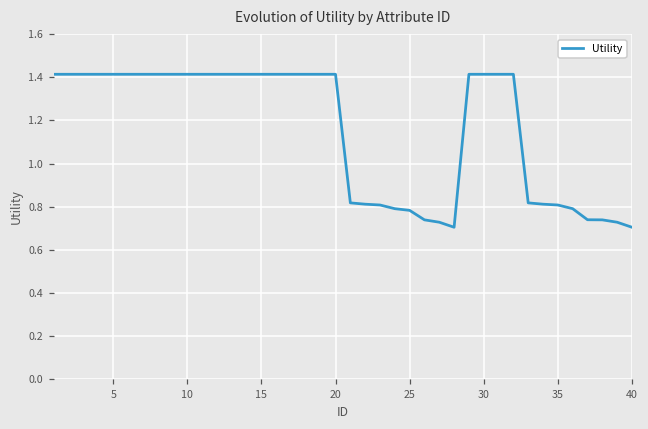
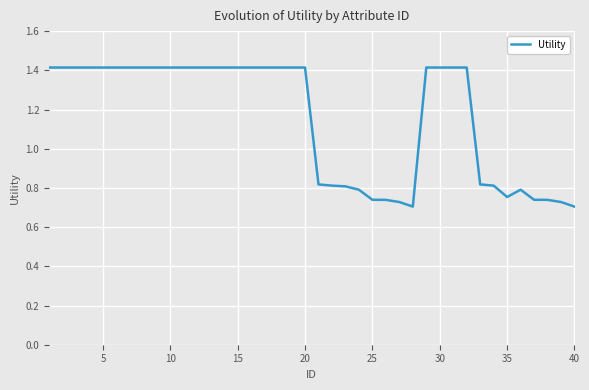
25: 0.78 -> 0.74
35: 0.81 -> 0.75
